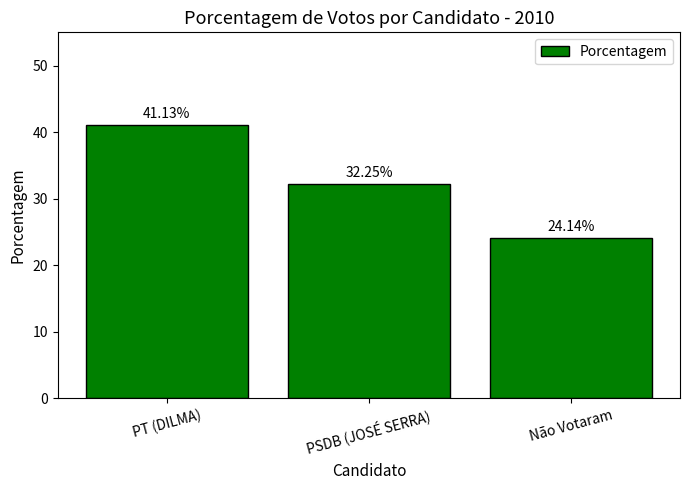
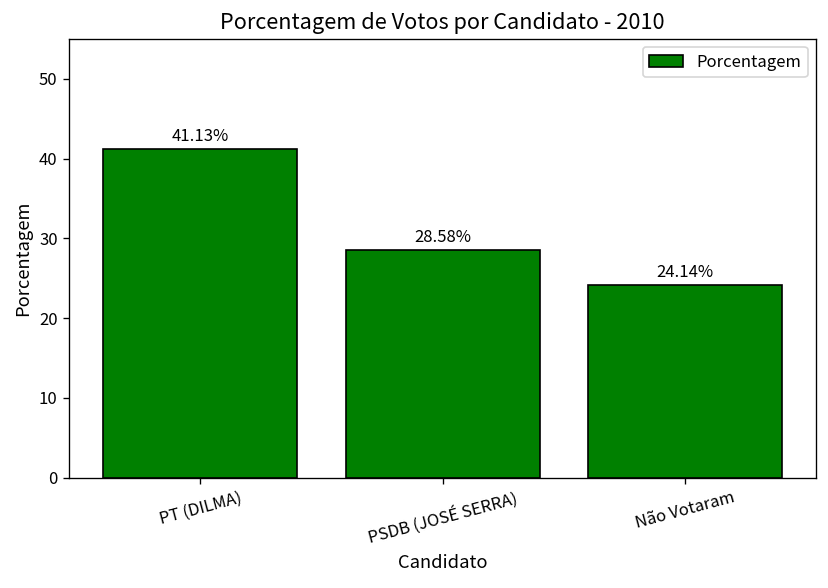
PSDB (JOSÉ SERRA): 32.25% -> 28.58%
